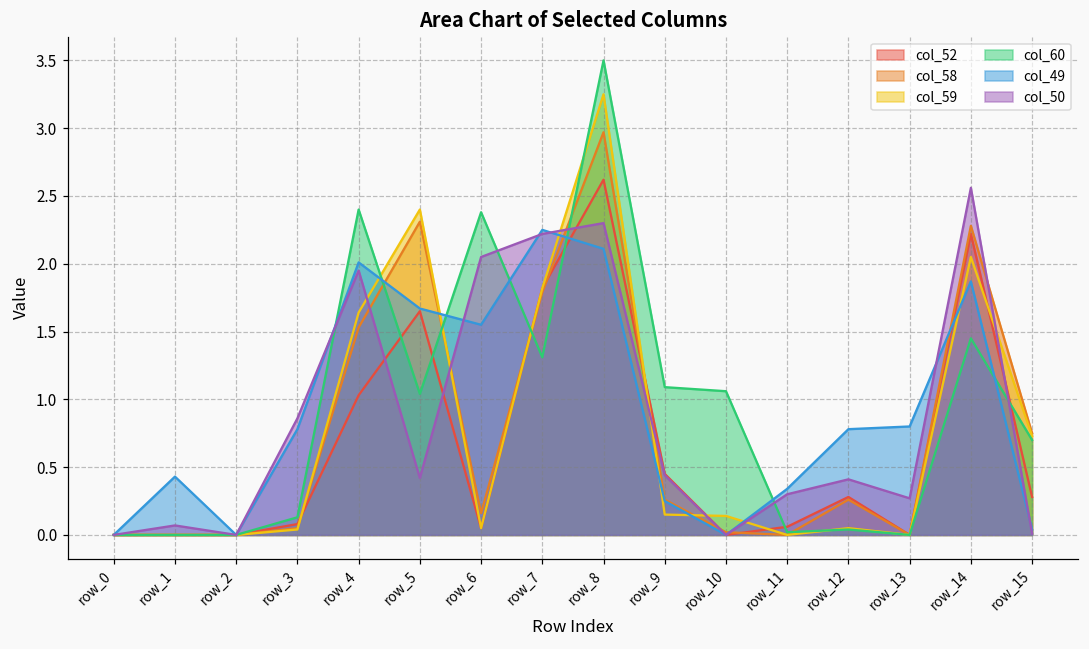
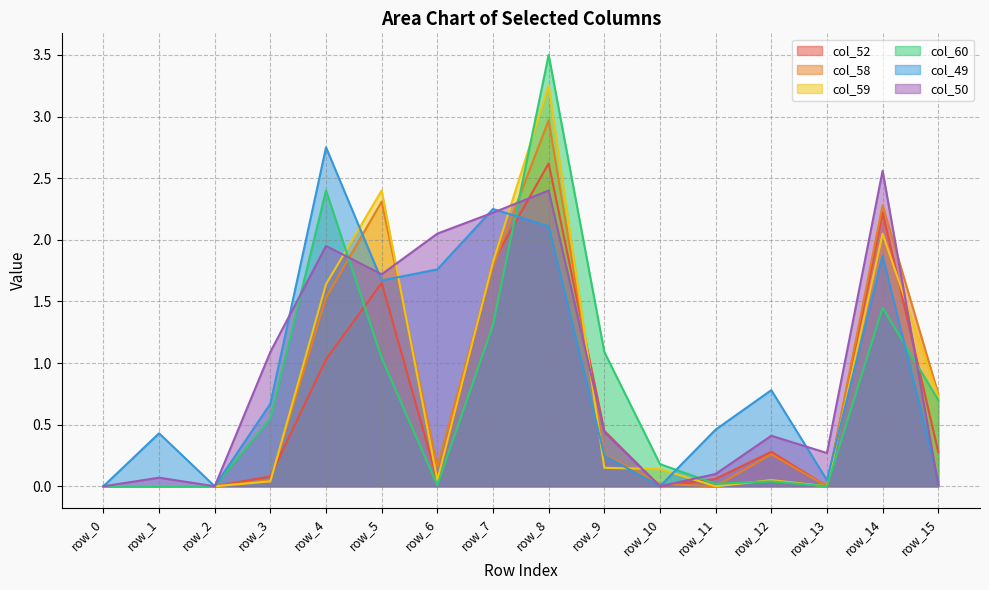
col_60, row_3: 0.13 -> 0.55
col_49, row_3: 0.78 -> 0.67
col_50, row_3: 0.86 -> 1.09
col_49, row_4: 2.01 -> 2.75
col_50, row_5: 0.42 -> 1.72
col_60, row_6: 2.38 -> 0.01
col_49, row_6: 1.55 -> 1.76
col_50, row_8: 2.3 -> 2.4
col_60, row_10: 1.06 -> 0.18
col_49, row_11: 0.34 -> 0.46
col_50, row_11: 0.3 -> 0.1
col_49, row_13: 0.80 -> 0.05
